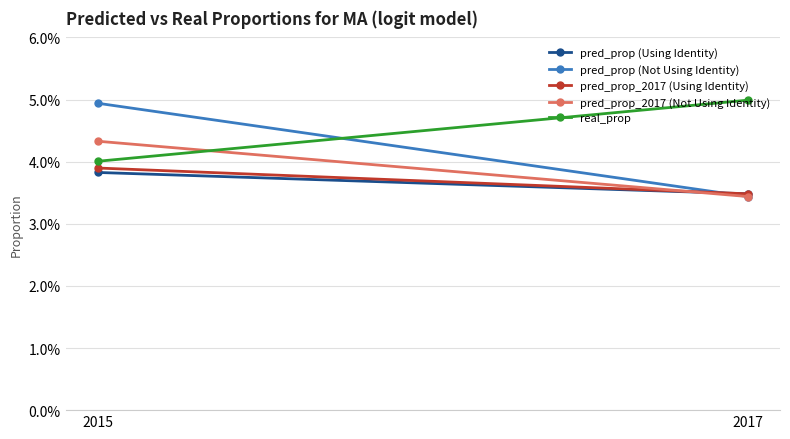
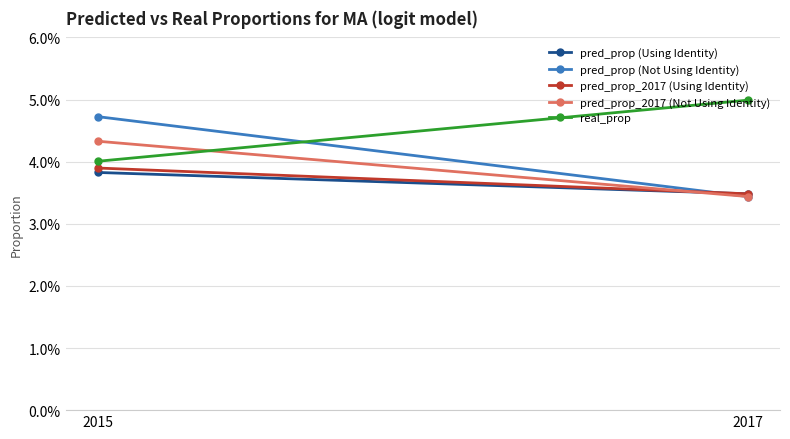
pred_prop (Not Using Identity), 2015: 4.9% -> 4.7%
